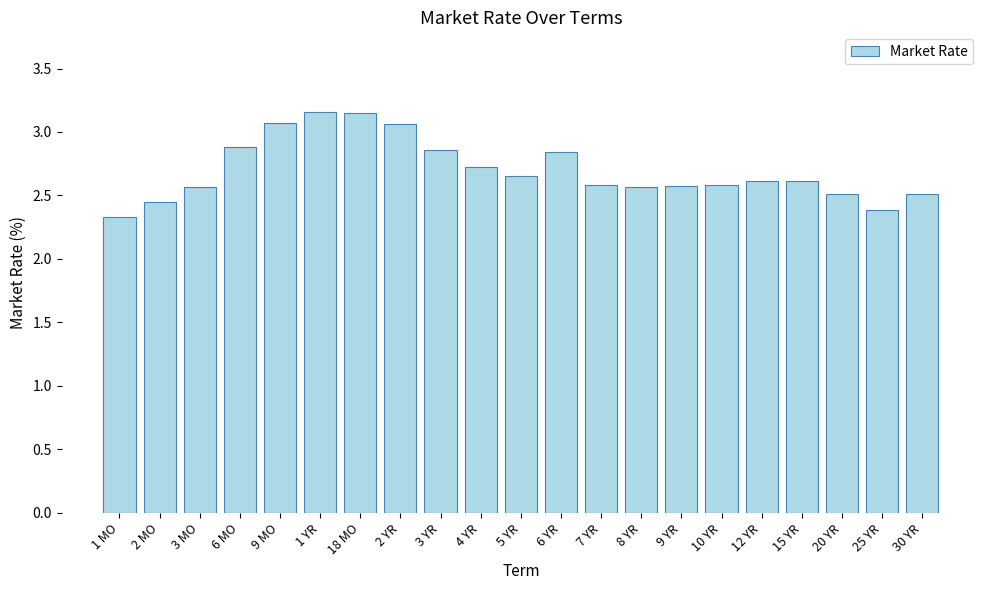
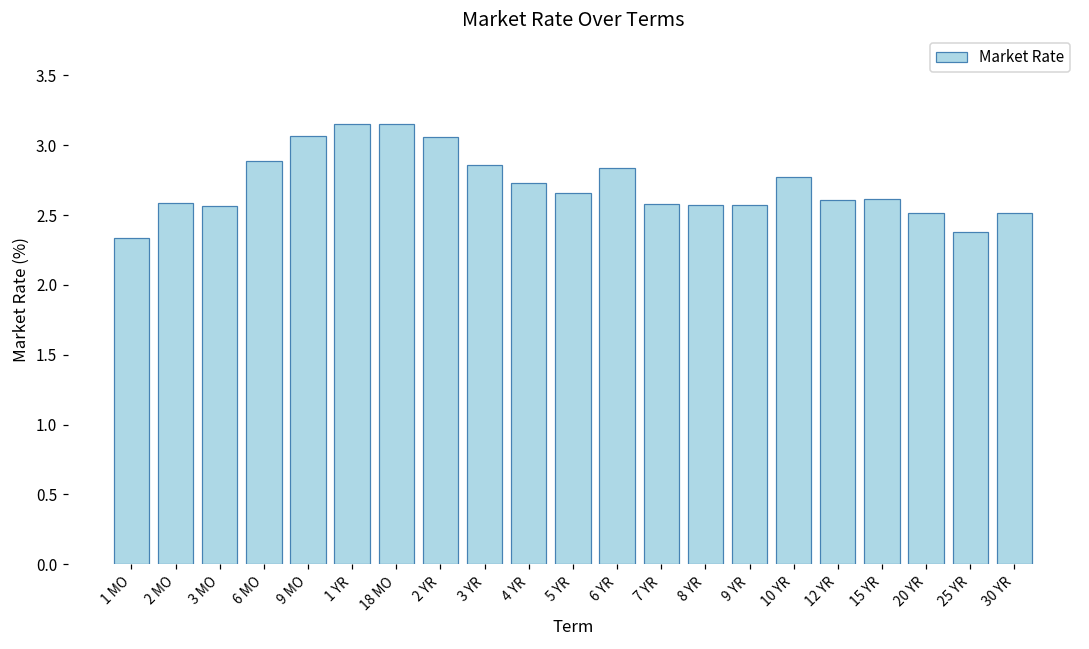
2 MO: 2.45 -> 2.59
10 YR: 2.59 -> 2.77
